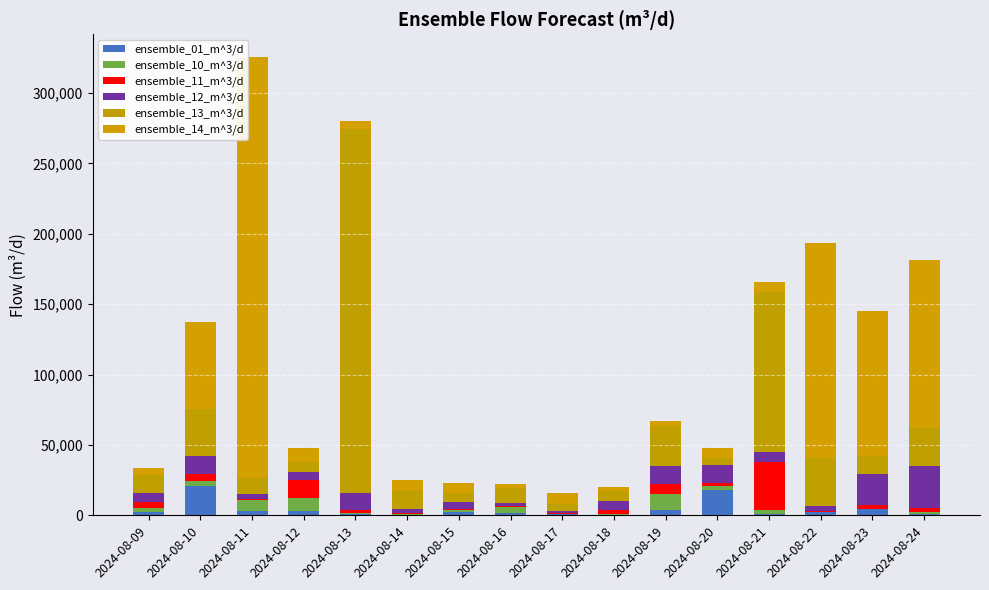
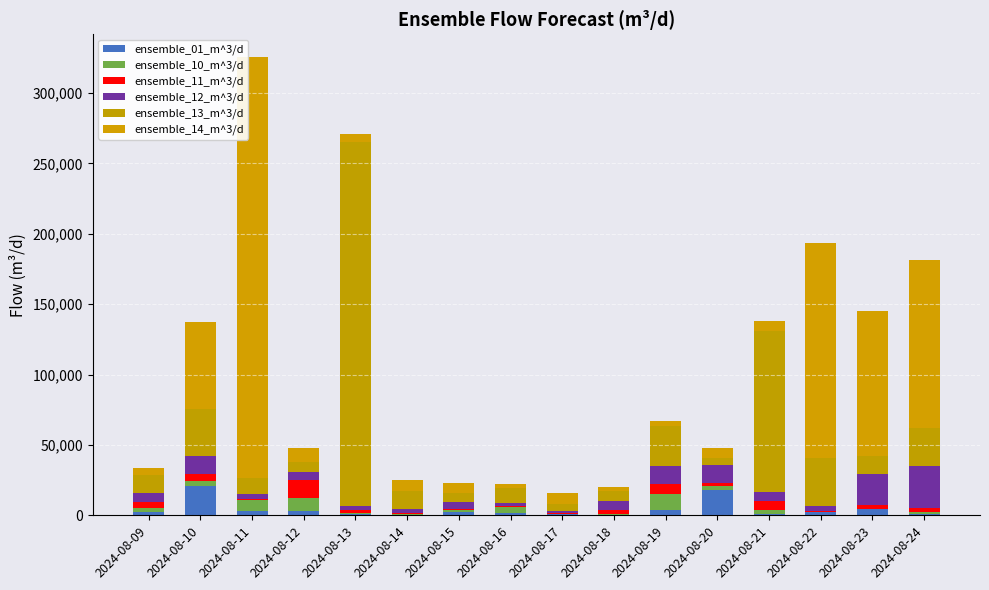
ensemble_12_m^3/d, 2024-08-13: 12,000 -> 3,000
ensemble_11_m^3/d, 2024-08-21: 34,000 -> 6,000
